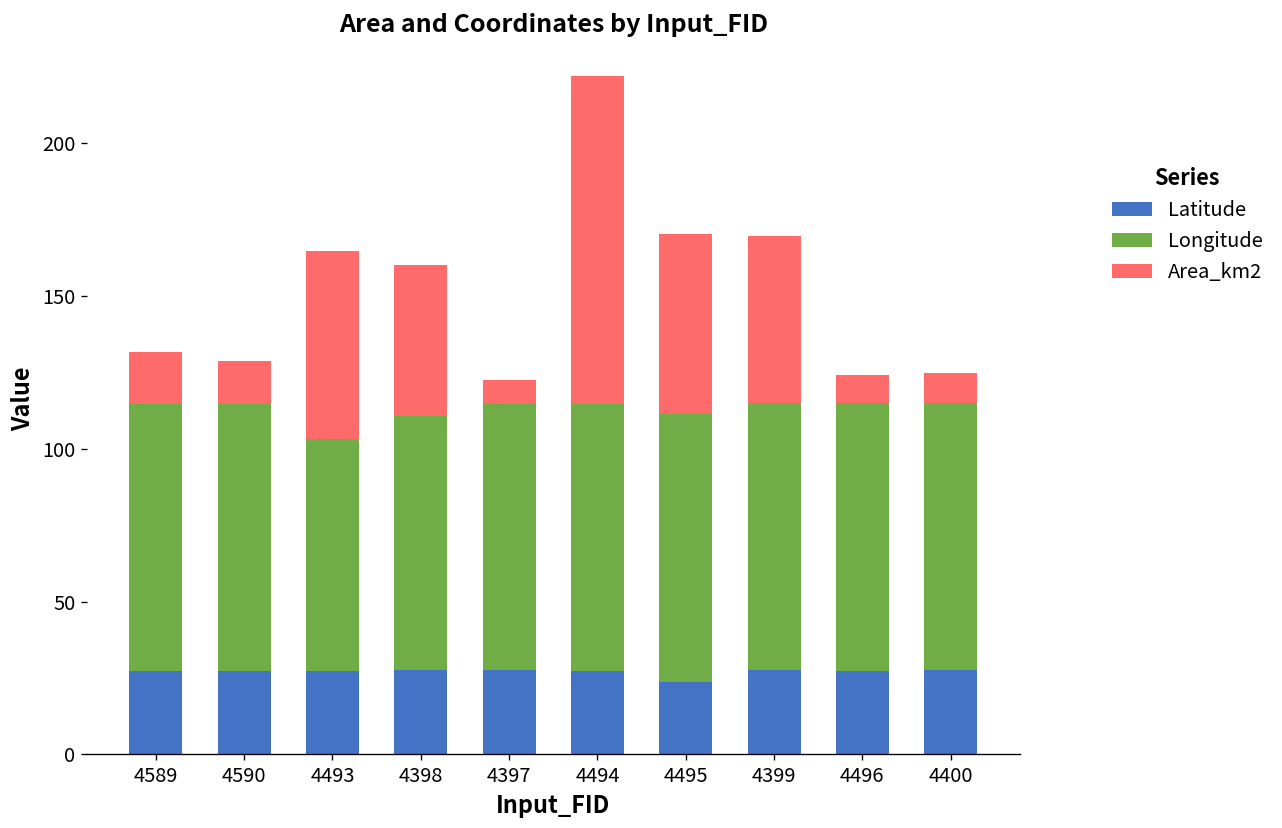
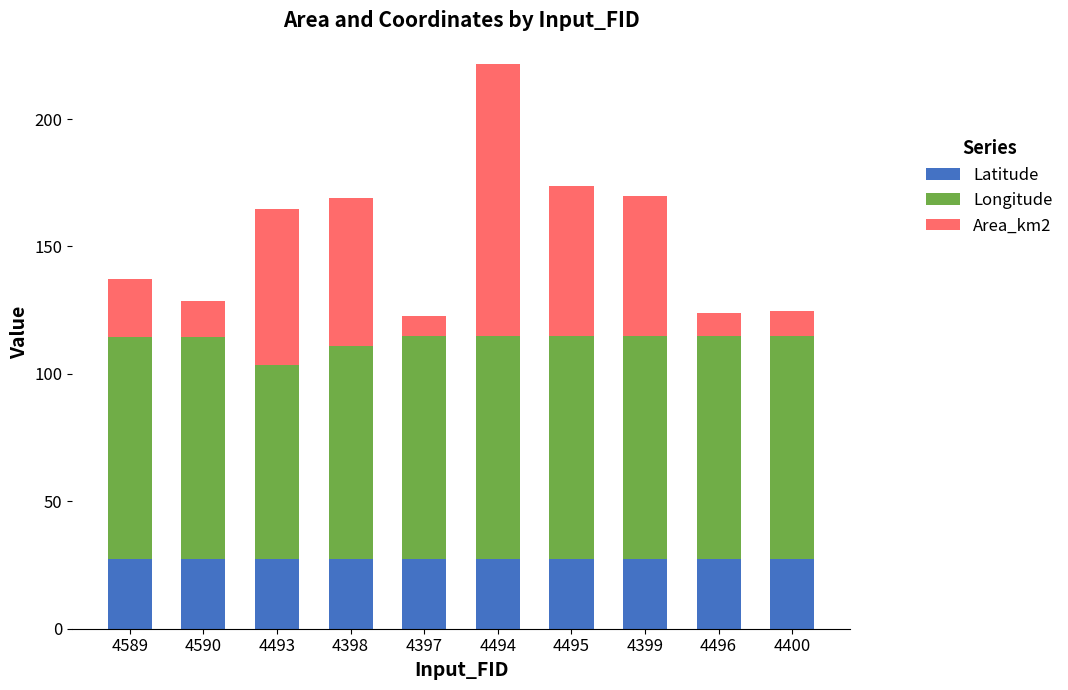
Area_km2, 4589: 17 -> 23
Area_km2, 4398: 49 -> 58
Latitude, 4495: 24 -> 27
